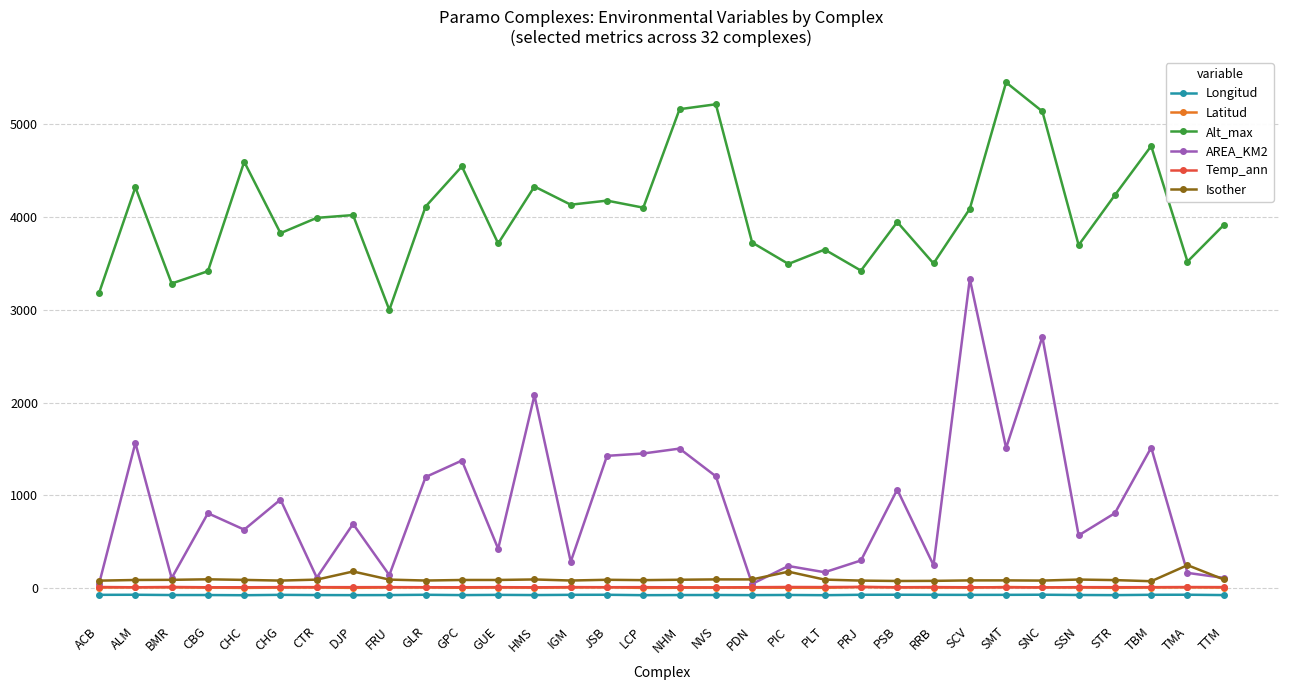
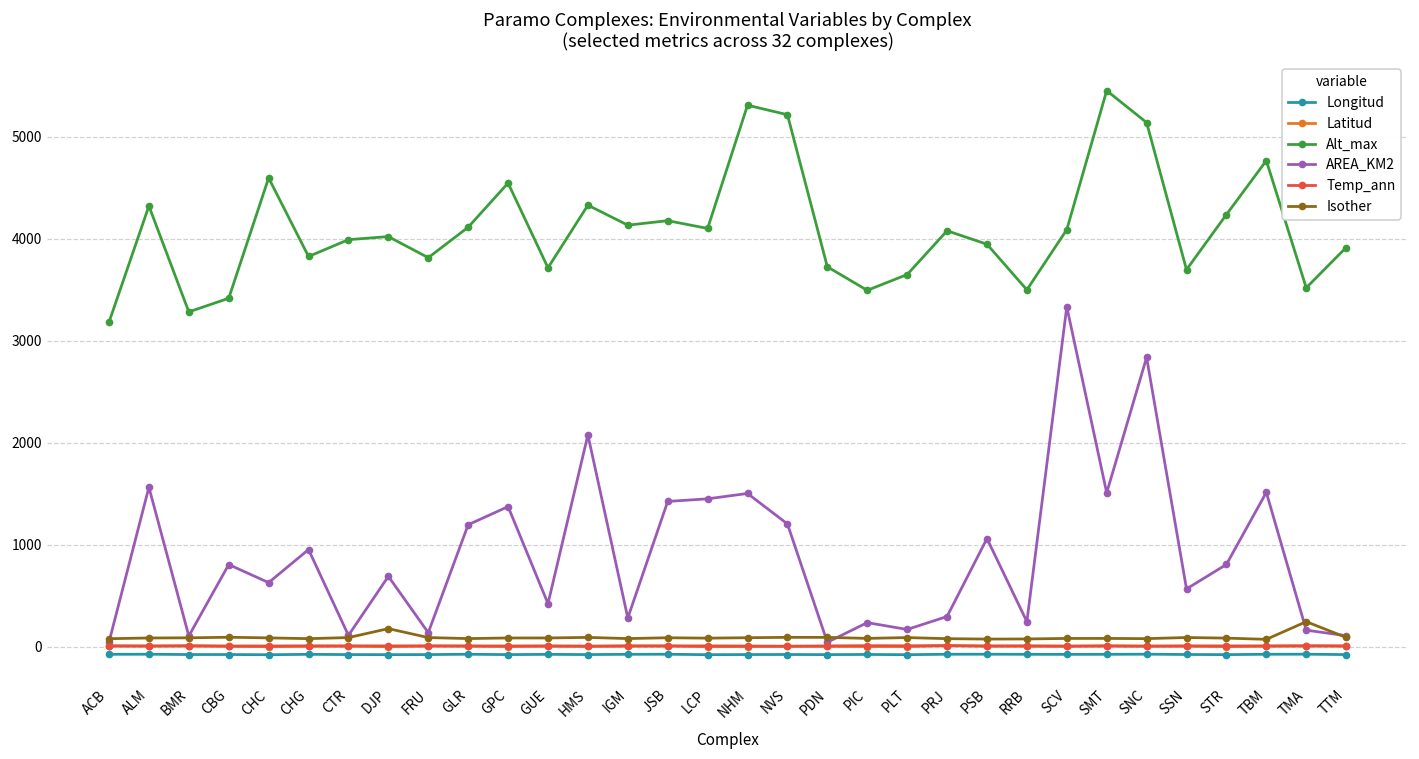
Alt_max, FRU: 3000 -> 3800
Alt_max, NHM: 5200 -> 5300
Isother, PIC: 200 -> 100
Alt_max, PRJ: 3400 -> 4100
AREA_KM2, SNC: 2700 -> 2800
